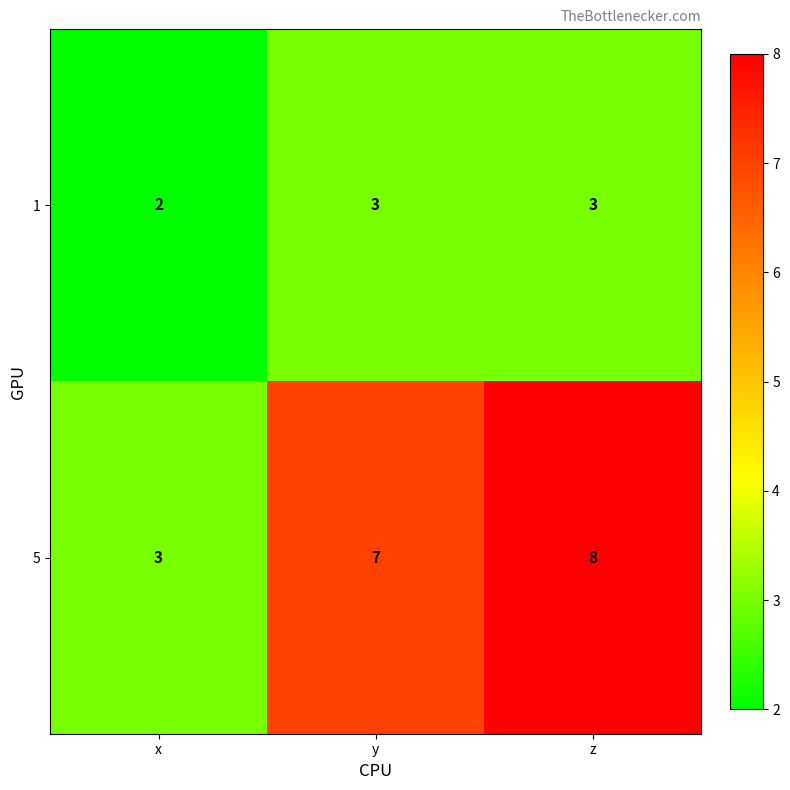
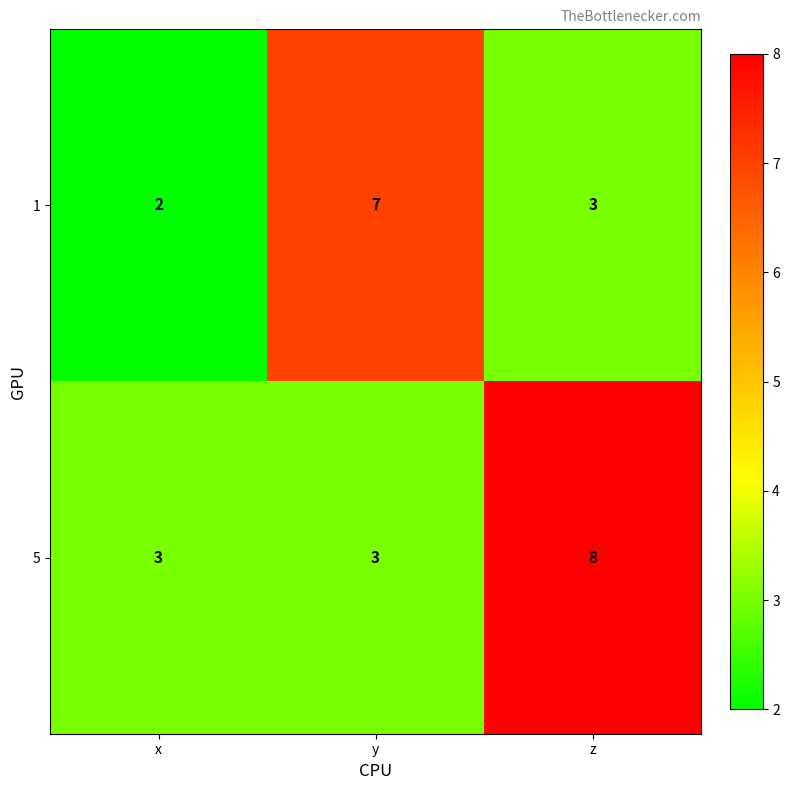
1, y: 3 -> 7
5, y: 7 -> 3
